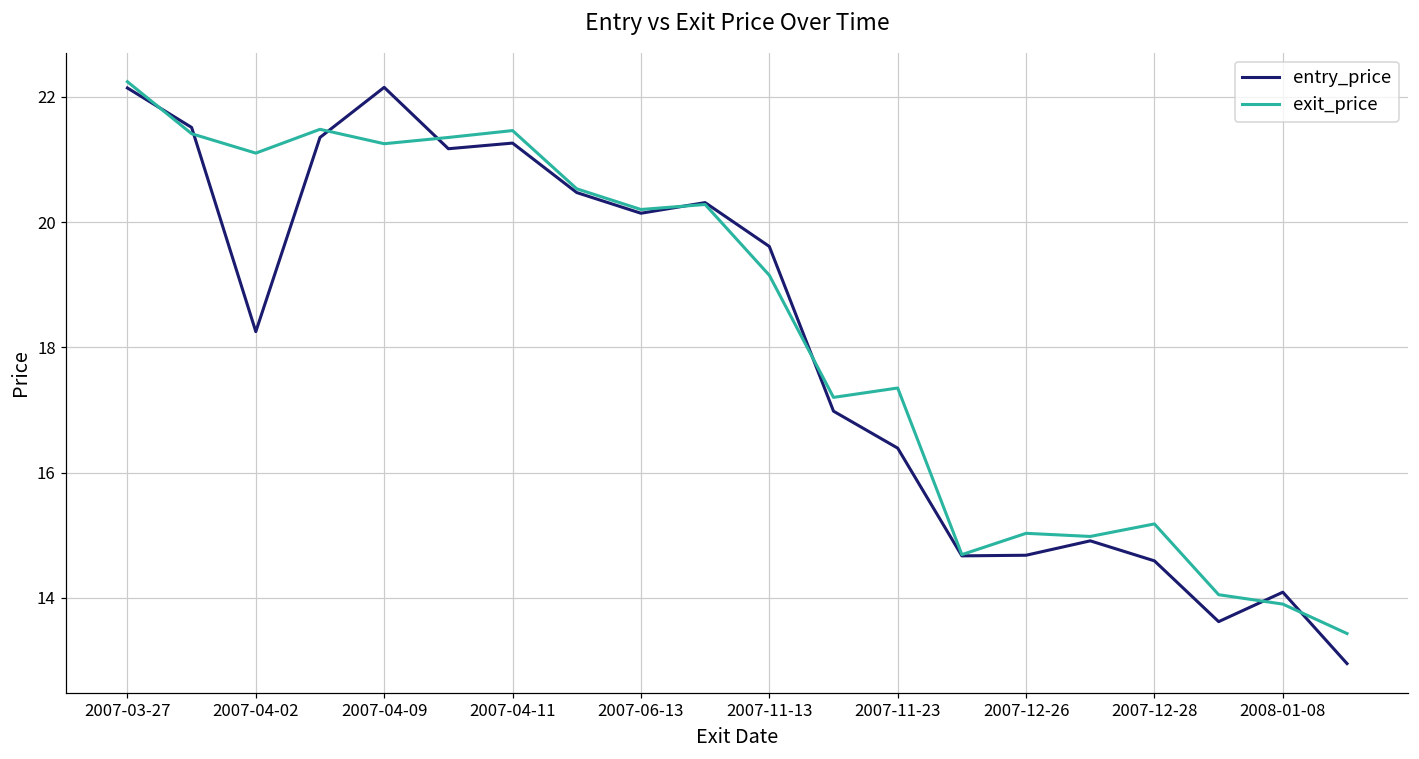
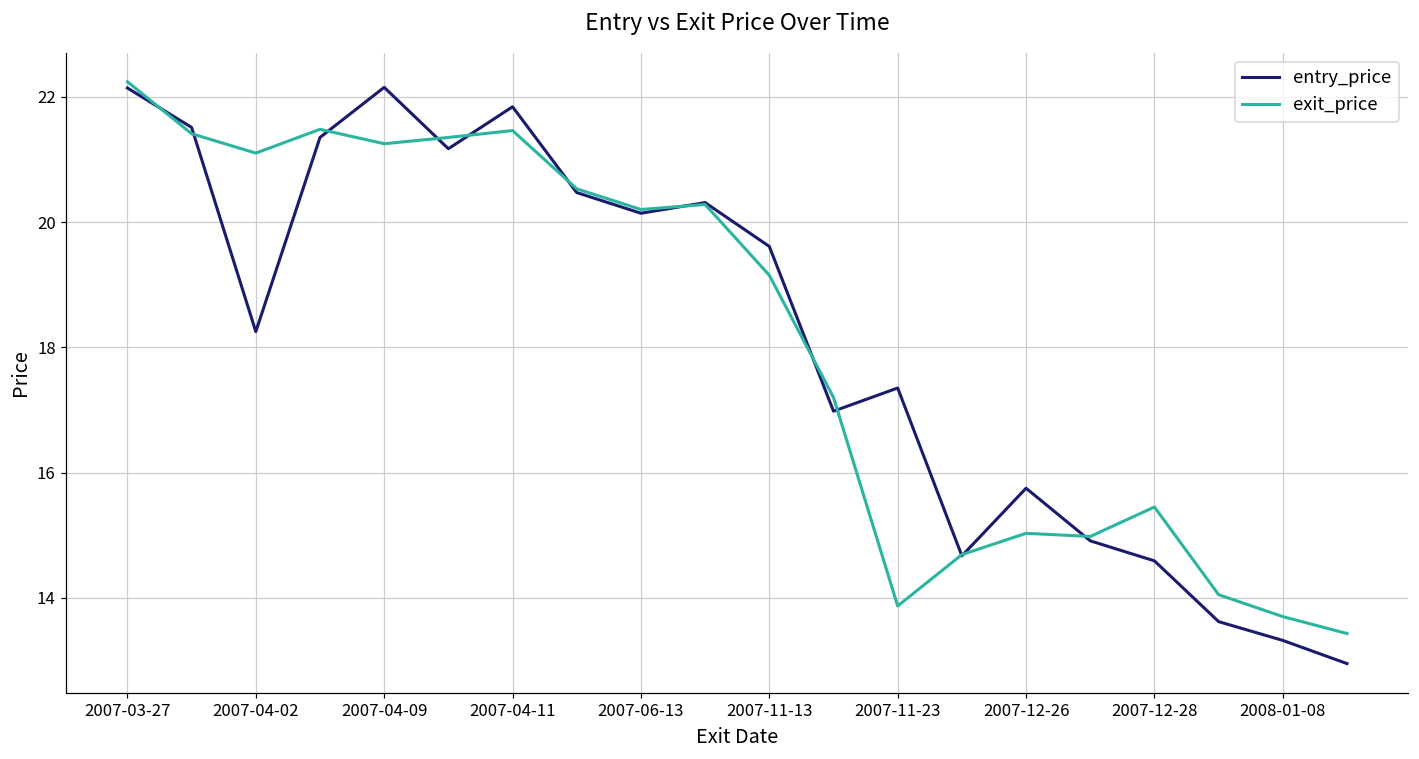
entry_price, 2007-04-11: 21.3 -> 21.8
entry_price, 2007-11-23: 16.4 -> 17.4
exit_price, 2007-11-23: 17.4 -> 13.9
entry_price, 2007-12-26: 14.7 -> 15.8
exit_price, 2007-12-28: 15.2 -> 15.5
entry_price, 2008-01-08: 14.1 -> 13.3
exit_price, 2008-01-08: 13.9 -> 13.7
